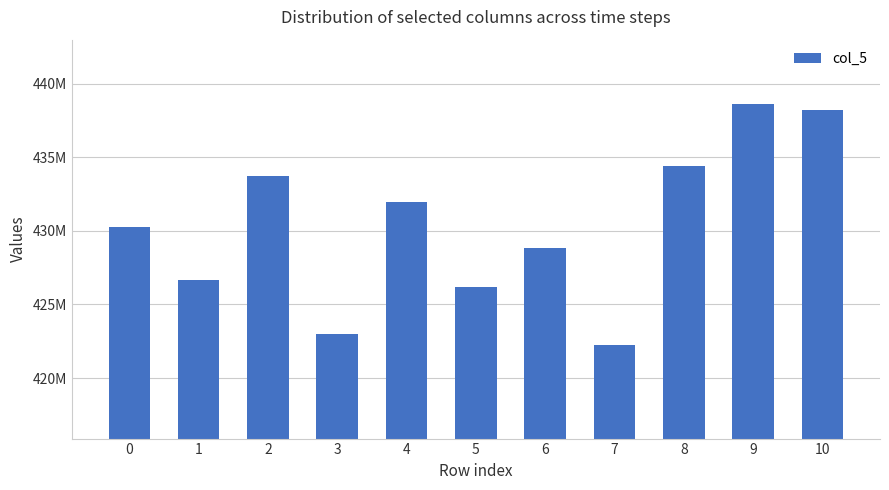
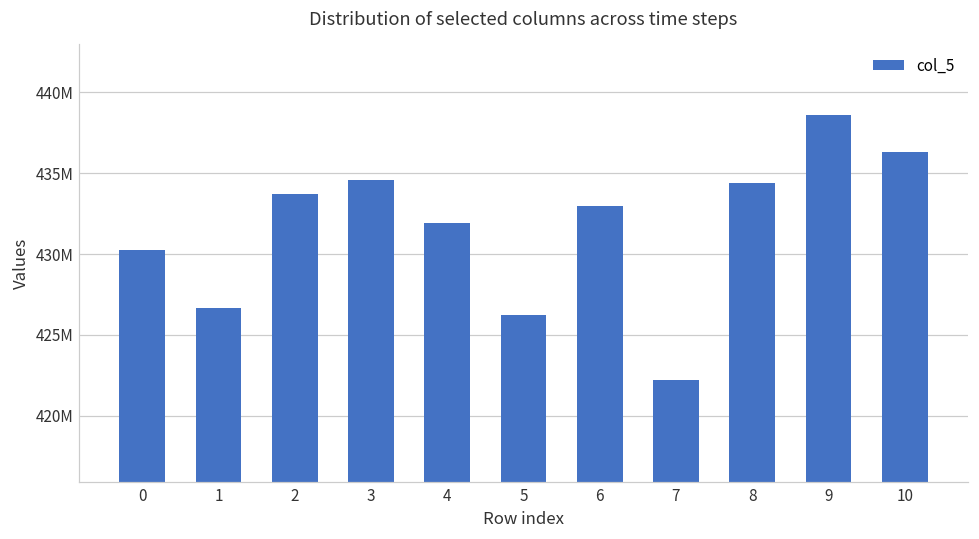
3: 423000000 -> 434600000
6: 428800000 -> 433000000
10: 438200000 -> 436300000
